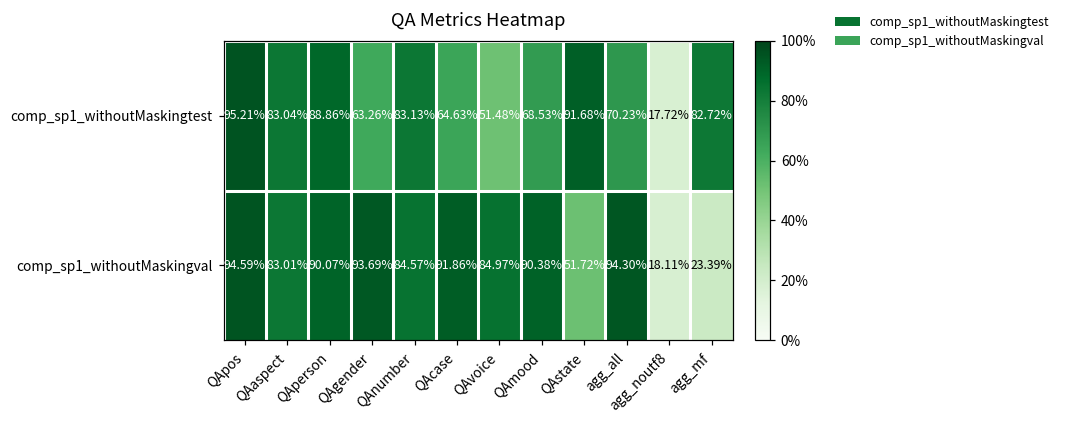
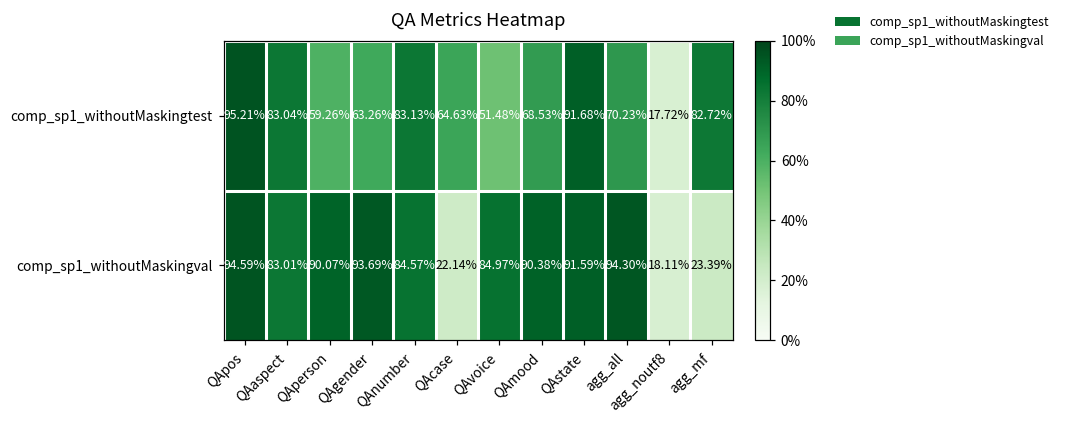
comp_sp1_withoutMaskingtest, QAperson: 88.86% -> 59.26%
comp_sp1_withoutMaskingval, QAcase: 91.86% -> 22.14%
comp_sp1_withoutMaskingval, QAstate: 51.72% -> 91.59%
